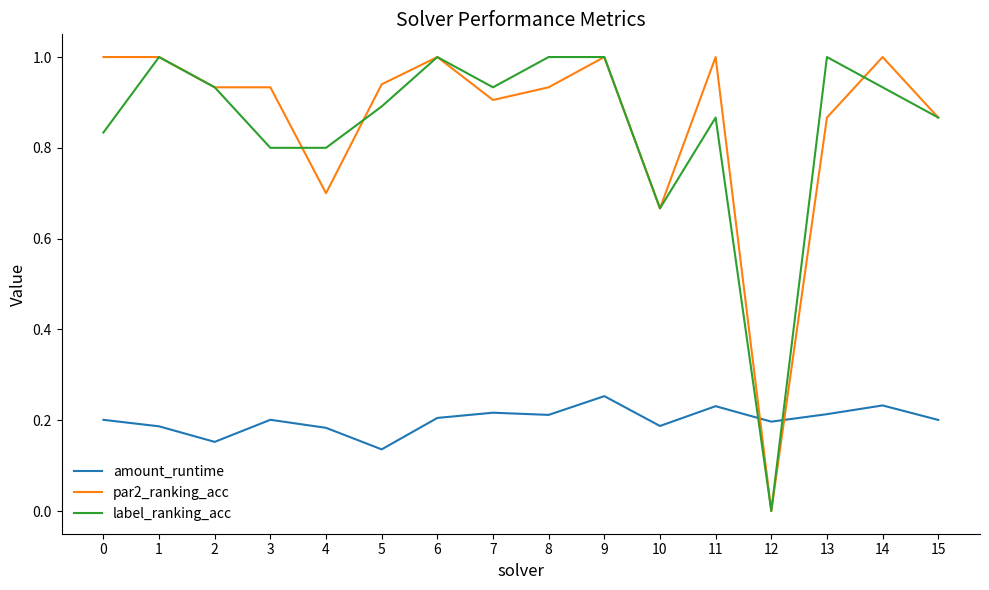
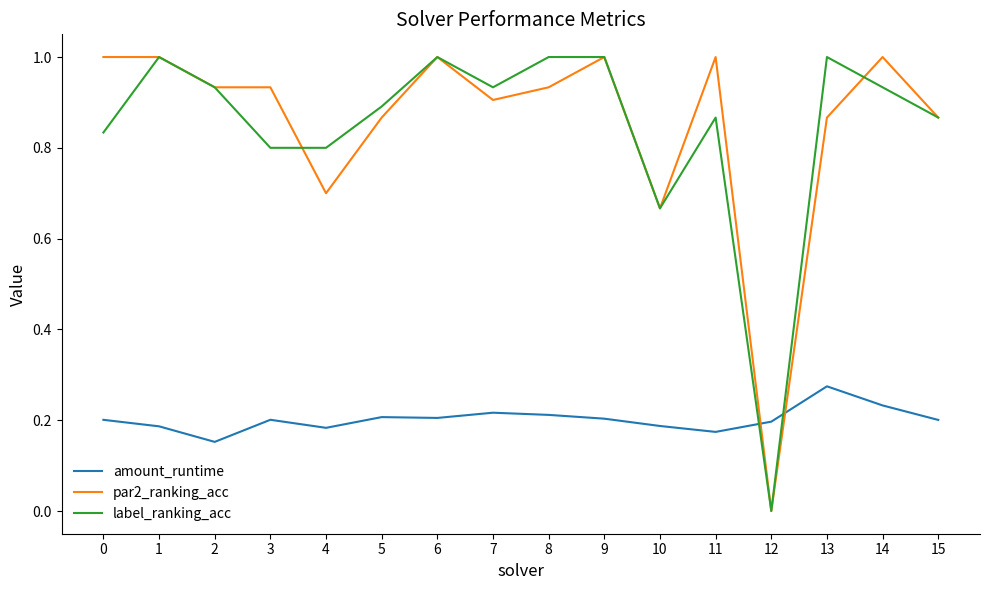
amount_runtime, 5: 0.14 -> 0.21
par2_ranking_acc, 5: 0.94 -> 0.87
amount_runtime, 9: 0.25 -> 0.20
amount_runtime, 11: 0.23 -> 0.17
amount_runtime, 13: 0.21 -> 0.27
